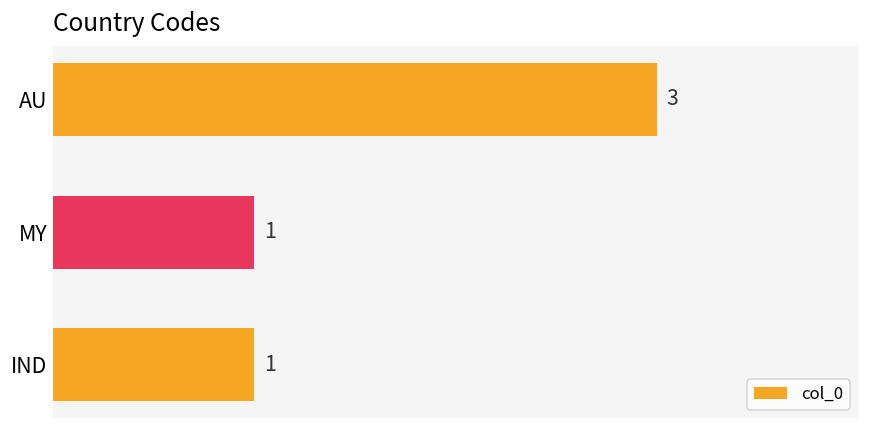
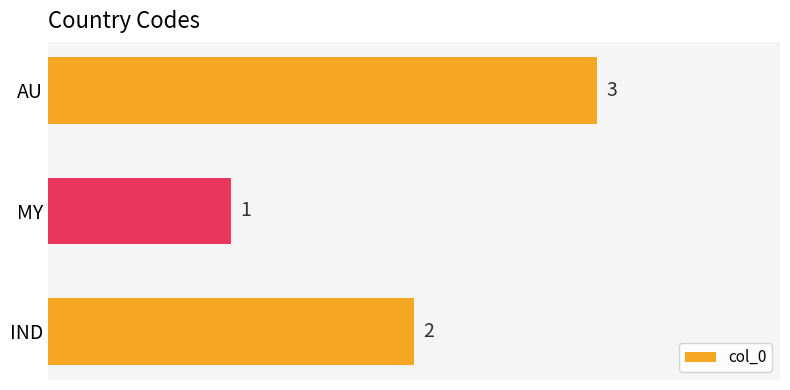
IND: 1 -> 2
